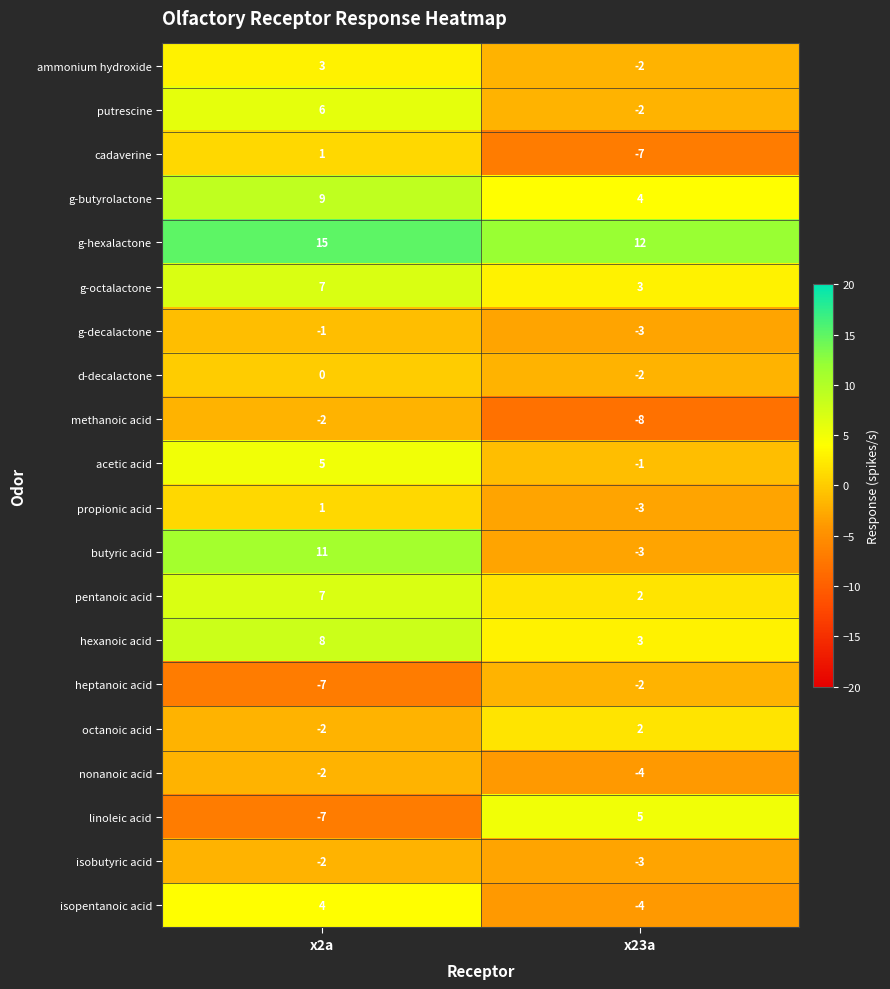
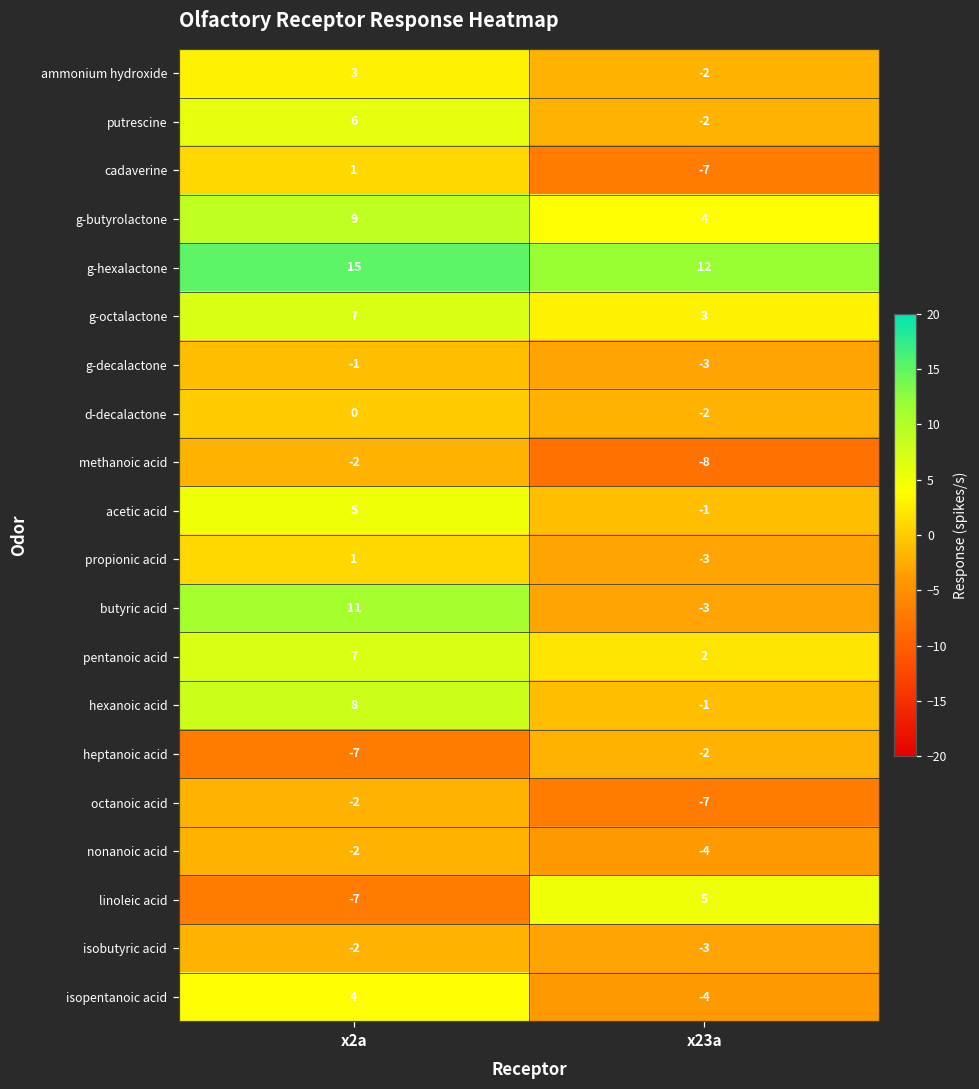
hexanoic acid, x23a: 3 -> -1
octanoic acid, x23a: 2 -> -7
